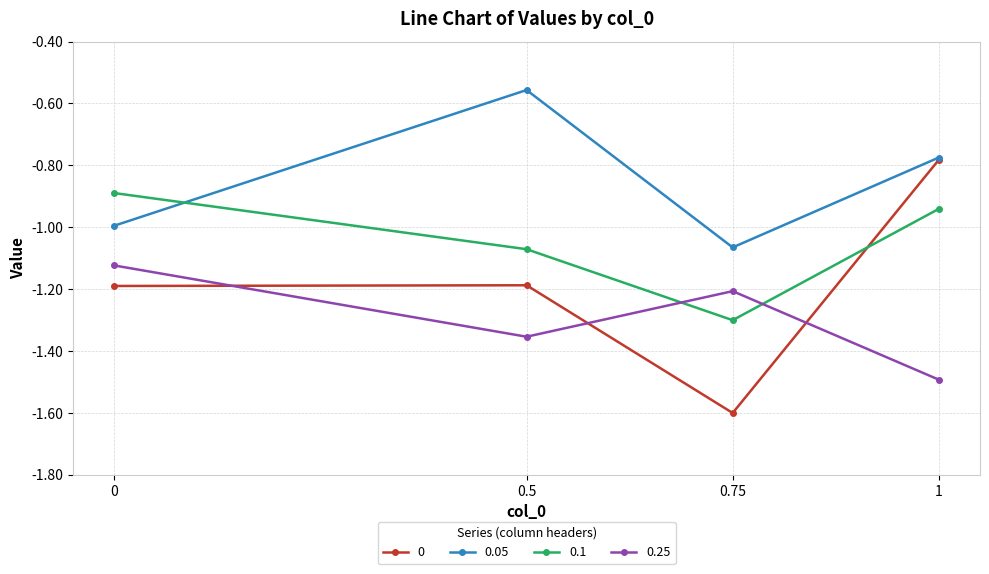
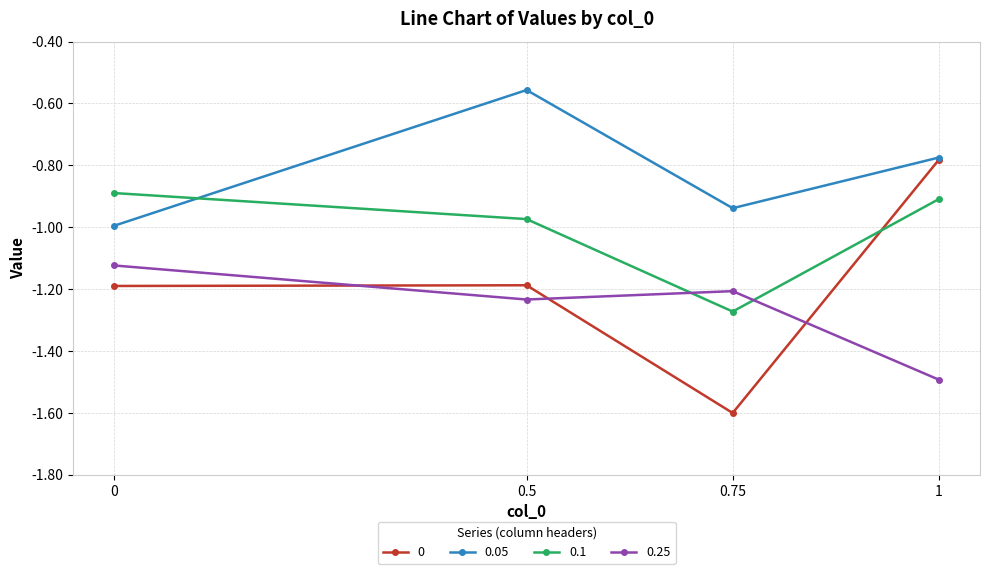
0.1, 0.5: -1.07 -> -0.97
0.25, 0.5: -1.35 -> -1.23
0.05, 0.75: -1.06 -> -0.94
0.1, 0.75: -1.30 -> -1.27
0.1, 1: -0.94 -> -0.91
